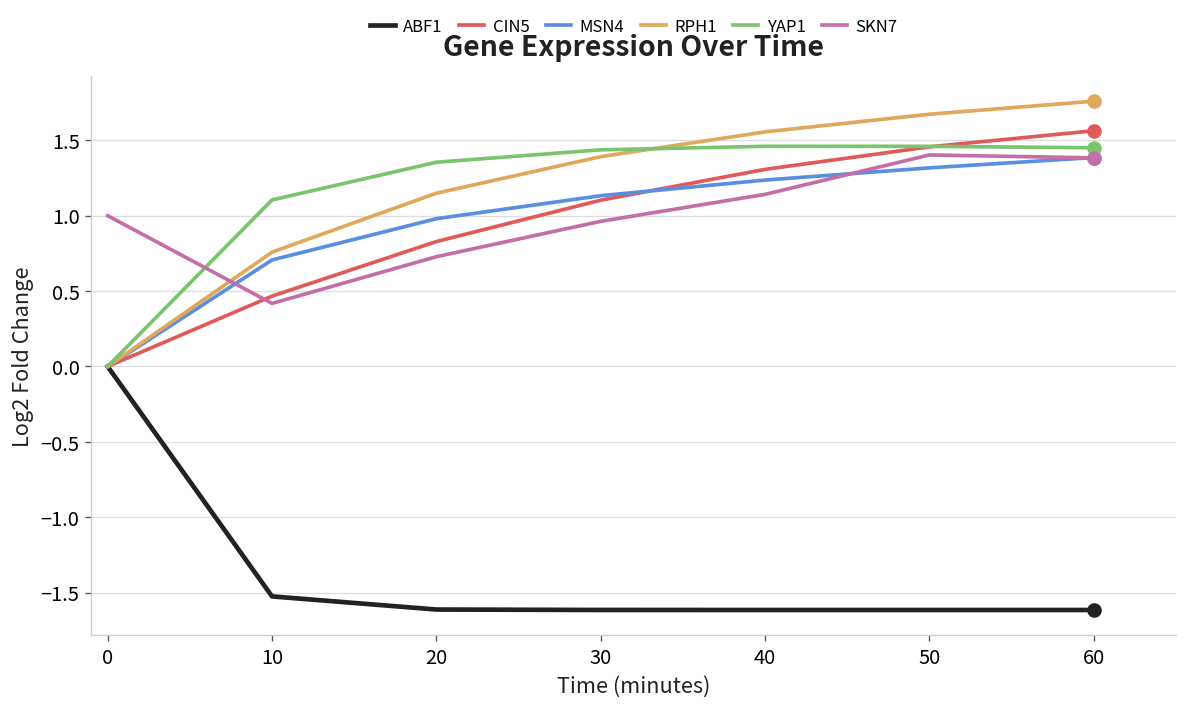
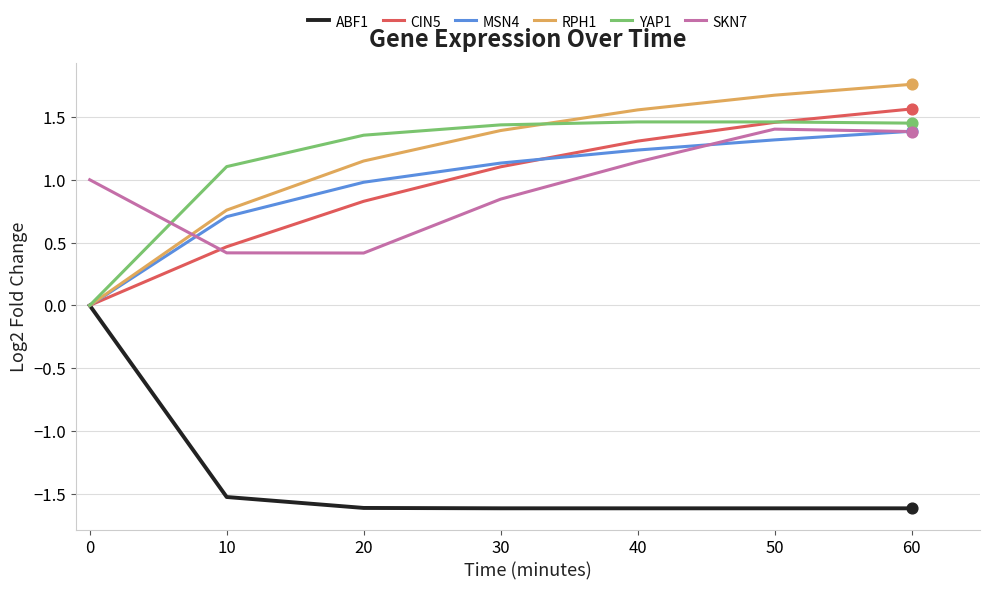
SKN7, 20: 0.73 -> 0.42
SKN7, 30: 0.96 -> 0.85
